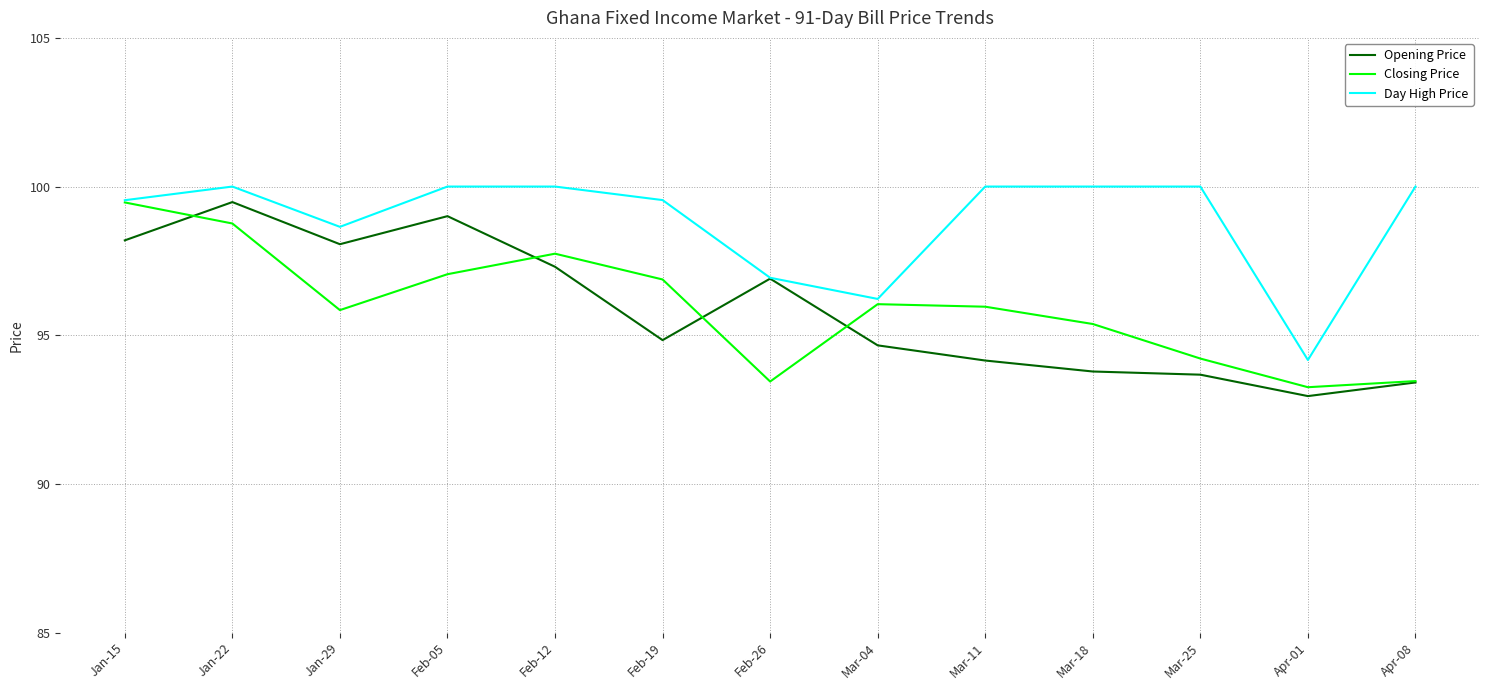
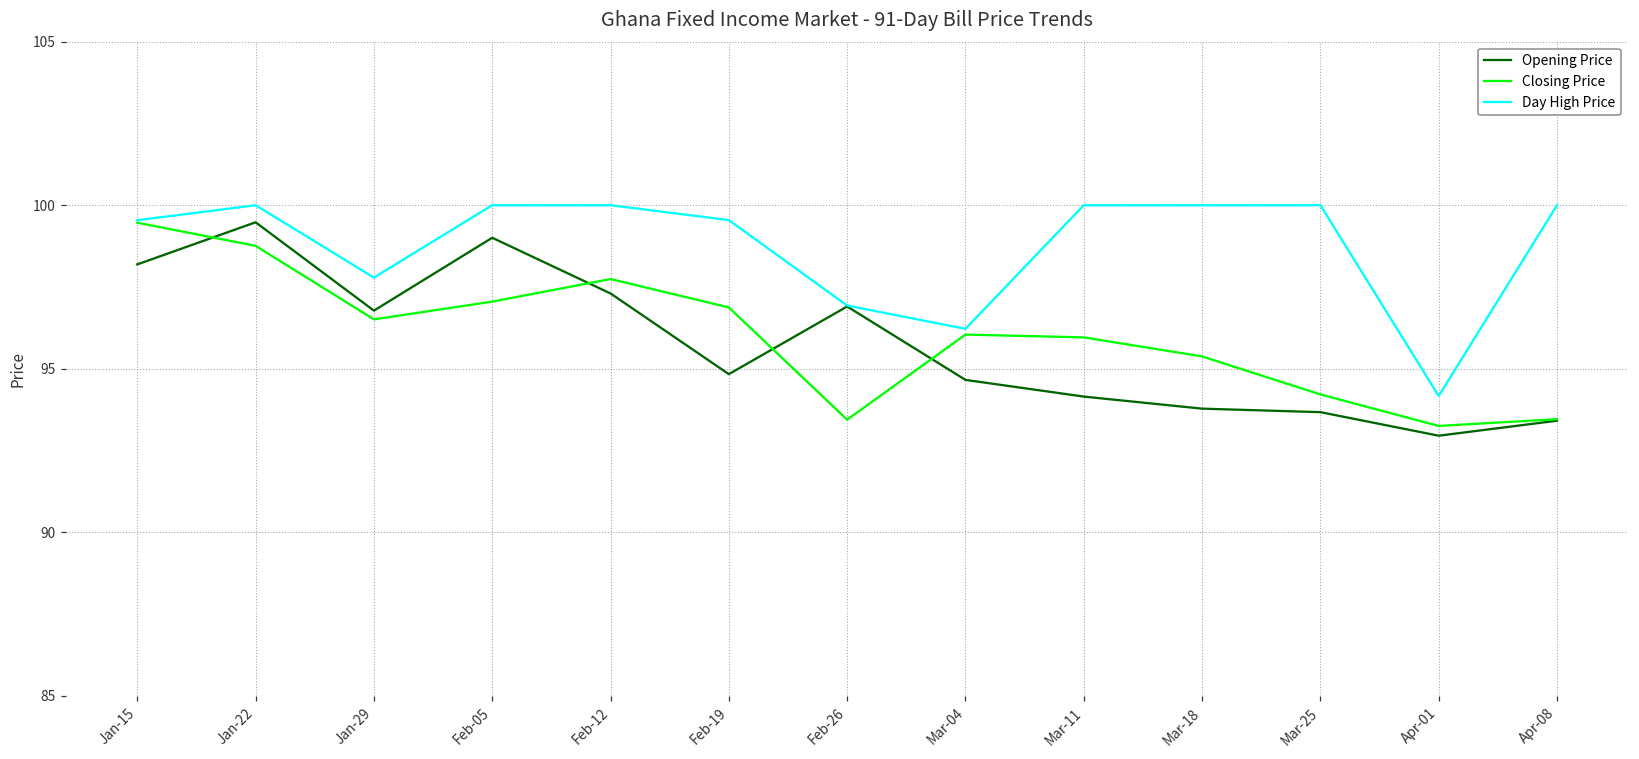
Opening Price, Jan-29: 98.1 -> 96.8
Closing Price, Jan-29: 95.8 -> 96.5
Day High Price, Jan-29: 98.6 -> 97.8
